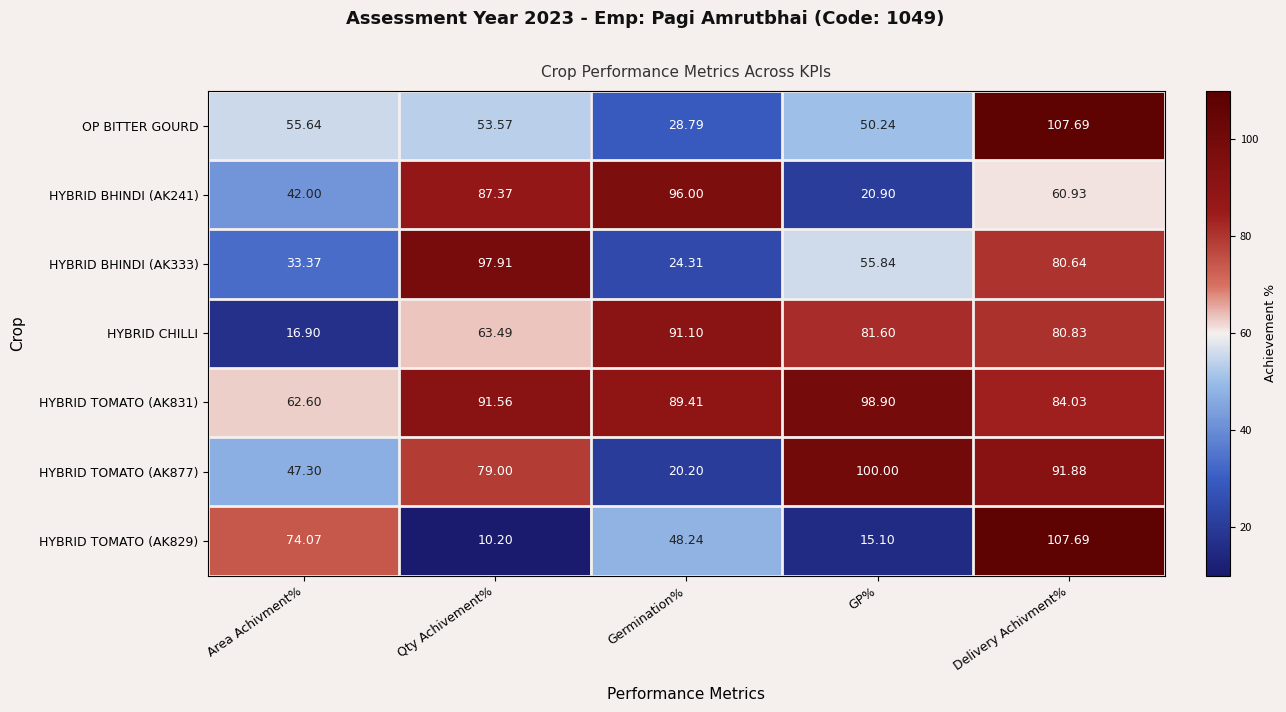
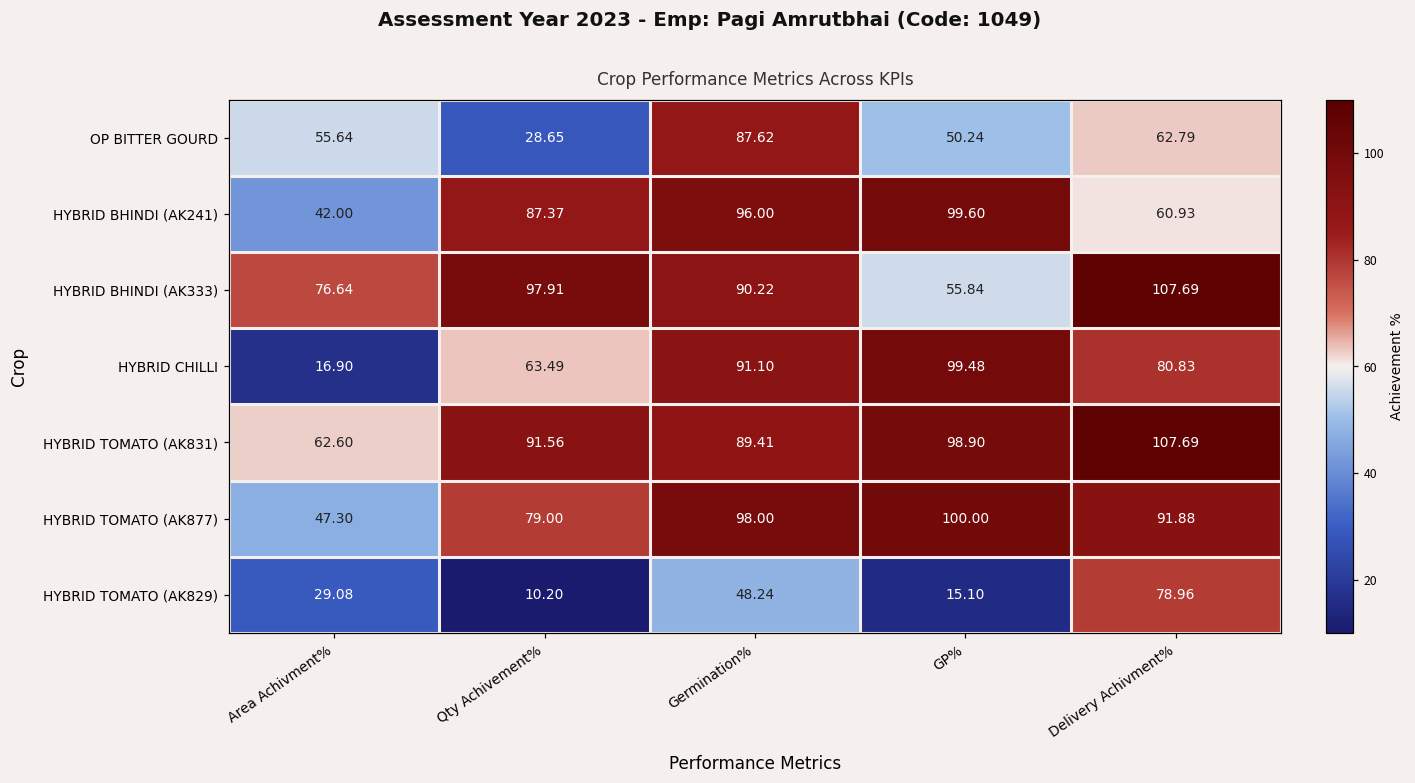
OP BITTER GOURD, Qty Achivement%: 53.57 -> 28.65
OP BITTER GOURD, Germination%: 28.79 -> 87.62
OP BITTER GOURD, Delivery Achivment%: 107.69 -> 62.79
HYBRID BHINDI (AK241), GP%: 20.90 -> 99.60
HYBRID BHINDI (AK333), Area Achivment%: 33.37 -> 76.64
HYBRID BHINDI (AK333), Germination%: 24.31 -> 90.22
HYBRID BHINDI (AK333), Delivery Achivment%: 80.64 -> 107.69
HYBRID CHILLI, GP%: 81.60 -> 99.48
HYBRID TOMATO (AK831), Delivery Achivment%: 84.03 -> 107.69
HYBRID TOMATO (AK877), Germination%: 20.20 -> 98.00
HYBRID TOMATO (AK829), Area Achivment%: 74.07 -> 29.08
HYBRID TOMATO (AK829), Delivery Achivment%: 107.69 -> 78.96
